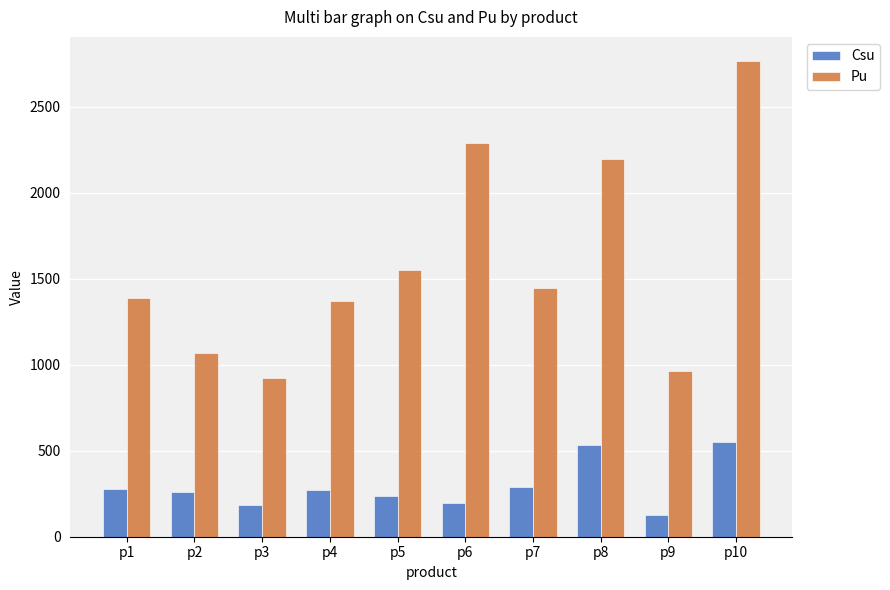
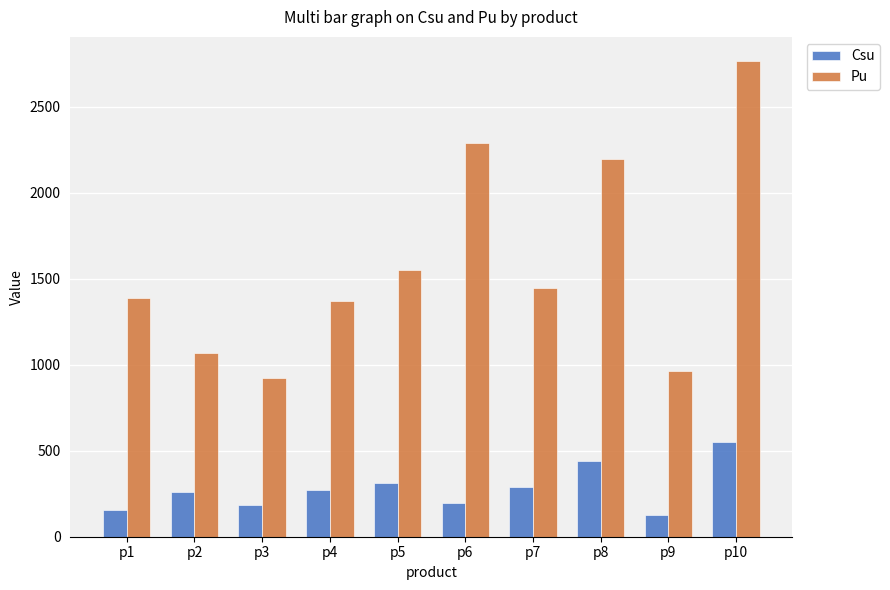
Csu, p1: 280 -> 160
Csu, p5: 240 -> 310
Csu, p8: 530 -> 440
